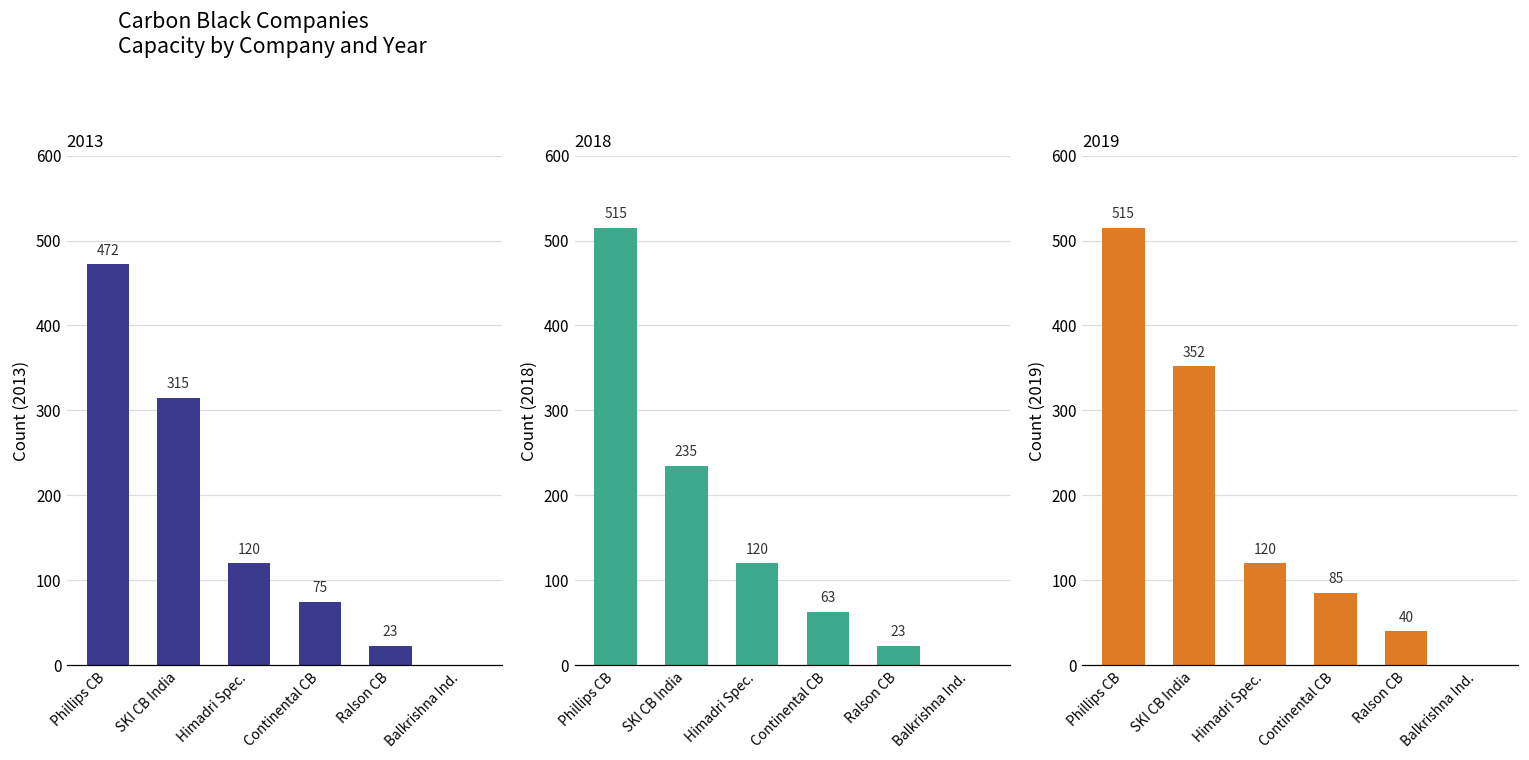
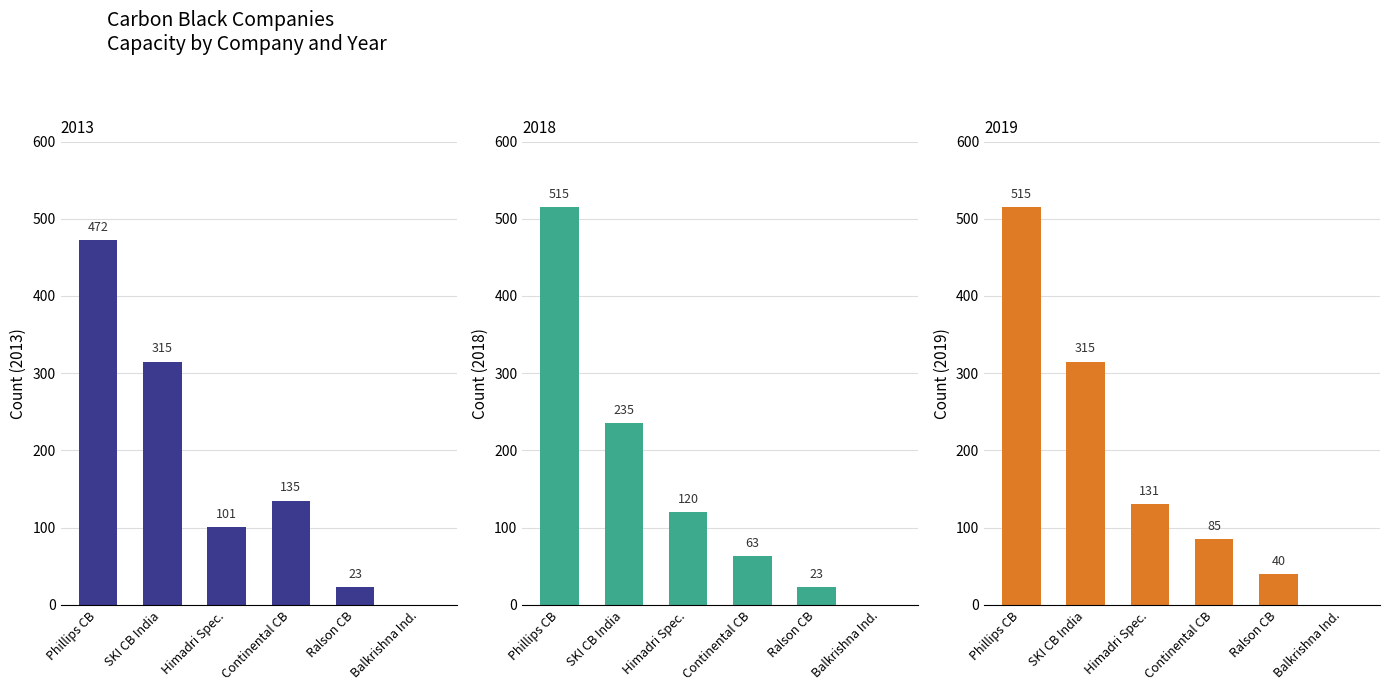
2013, Himadri Spec.: 120 -> 101
2013, Continental CB: 75 -> 135
2019, SKI CB India: 352 -> 315
2019, Himadri Spec.: 120 -> 131
